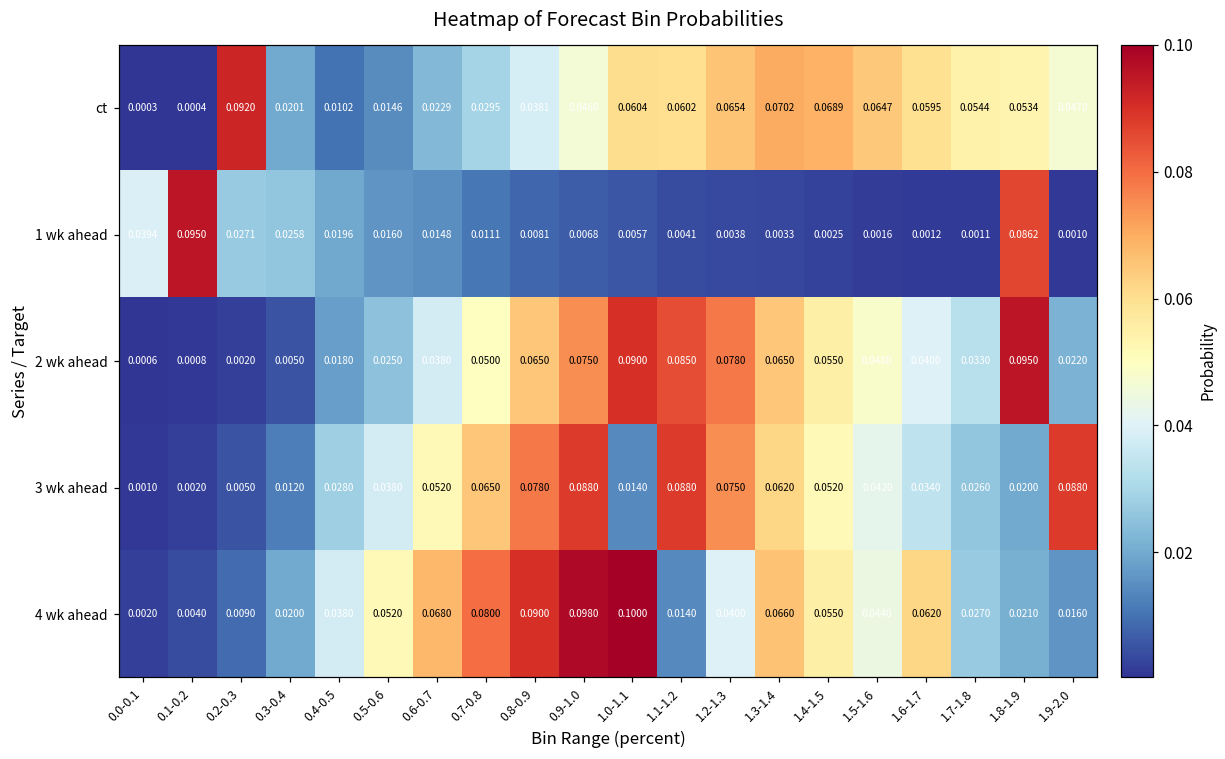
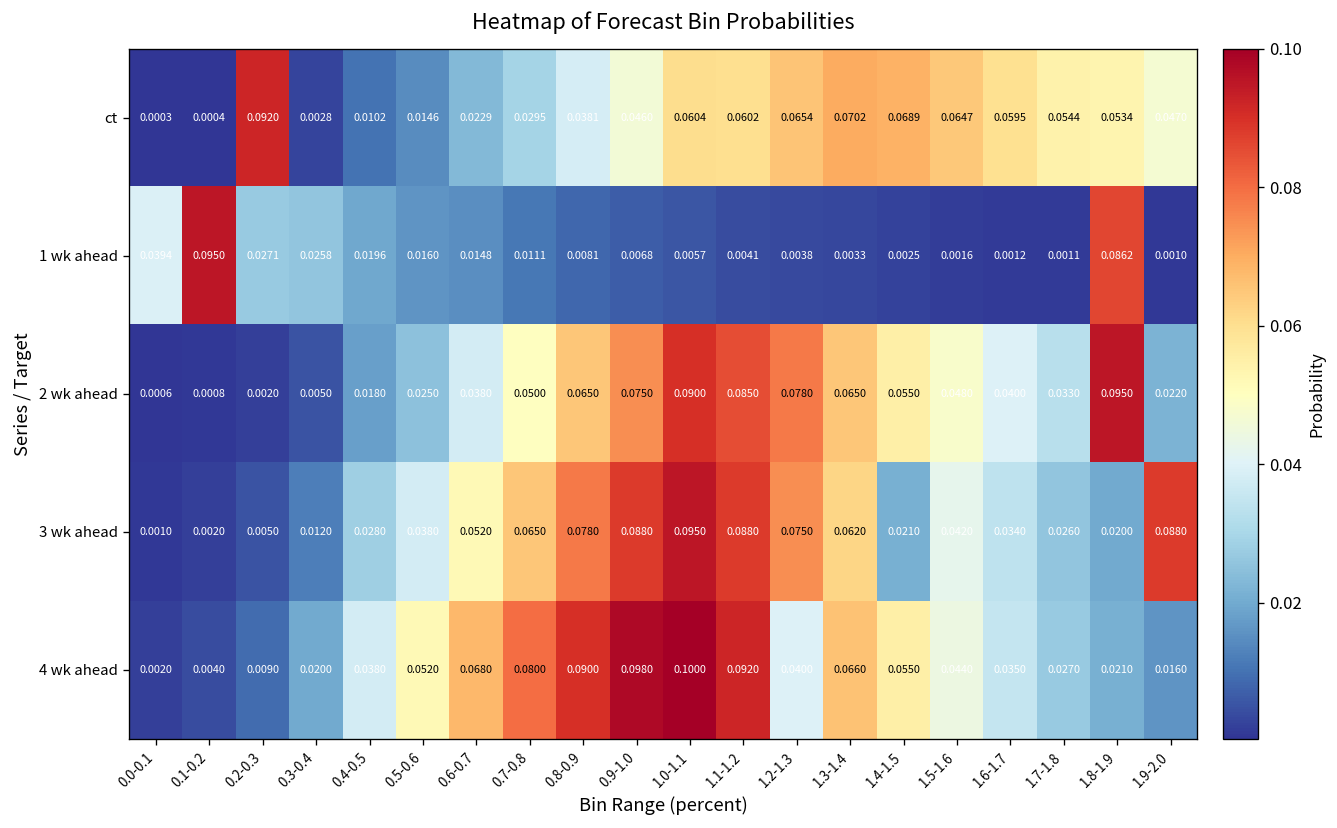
ct, 0.3-0.4: 0.0201 -> 0.0028
3 wk ahead, 1.0-1.1: 0.0140 -> 0.0950
3 wk ahead, 1.4-1.5: 0.0520 -> 0.0210
4 wk ahead, 1.1-1.2: 0.0140 -> 0.0920
4 wk ahead, 1.6-1.7: 0.0620 -> 0.0350
